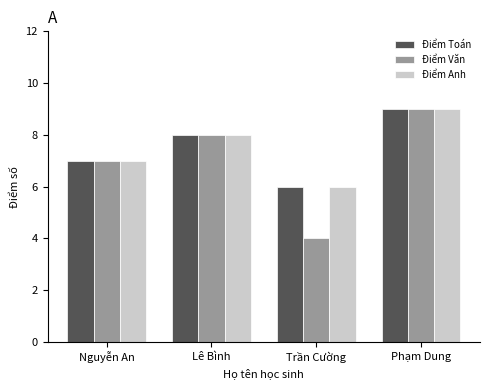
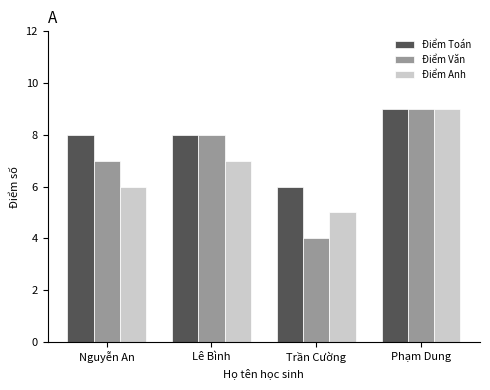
Điểm Toán, Nguyễn An: 7 -> 8
Điểm Anh, Nguyễn An: 7 -> 6
Điểm Anh, Lê Bình: 8 -> 7
Điểm Anh, Trần Cường: 6 -> 5
